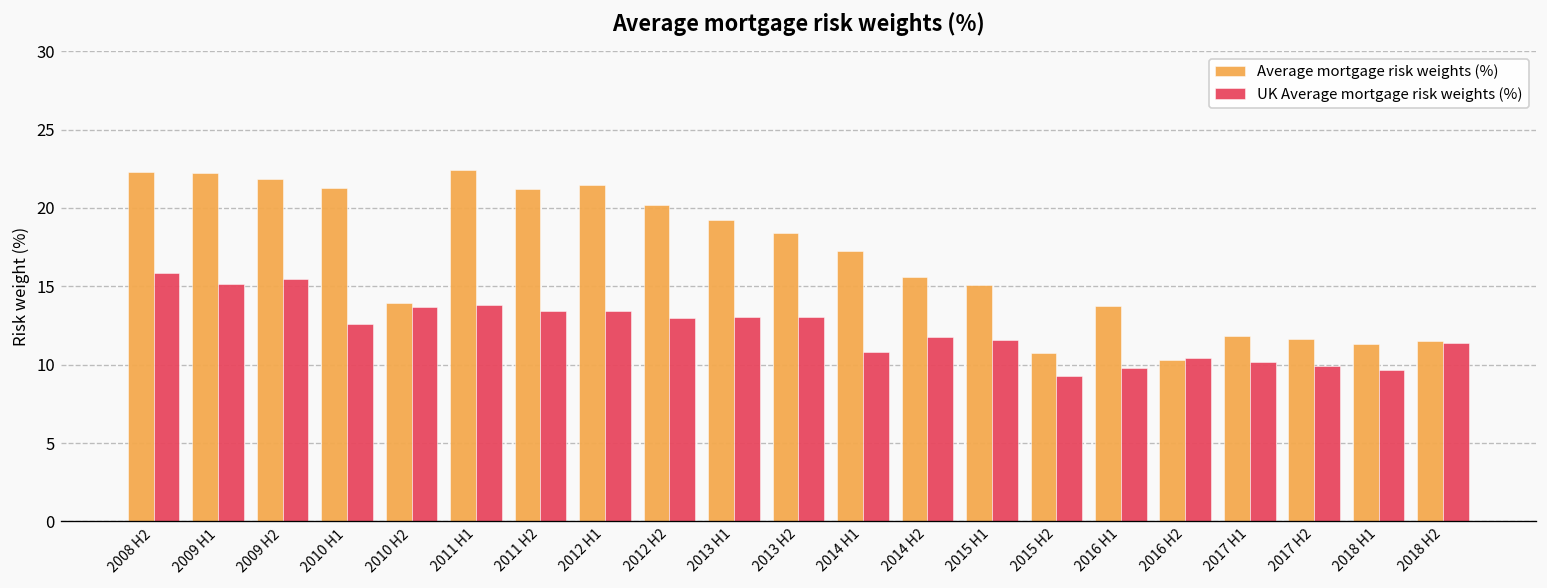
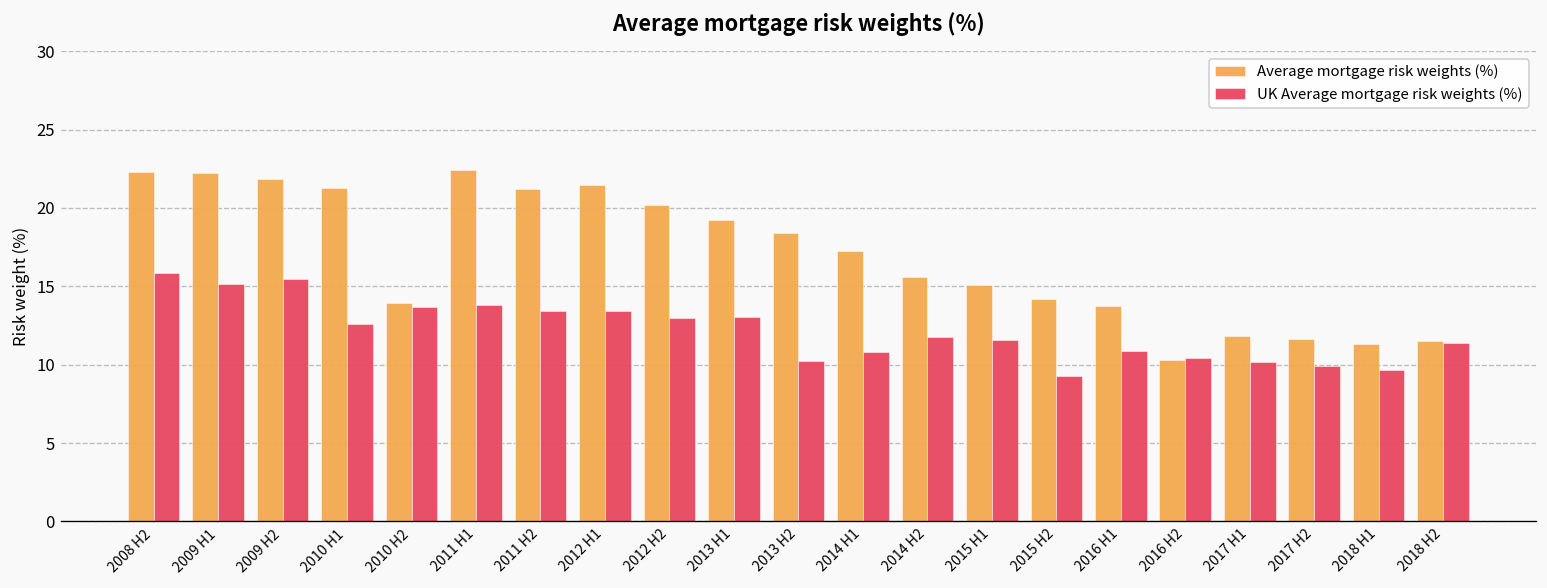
UK Average mortgage risk weights (%), 2013 H2: 13.1 -> 10.2
Average mortgage risk weights (%), 2015 H2: 10.7 -> 14.2
UK Average mortgage risk weights (%), 2016 H1: 9.8 -> 10.9
